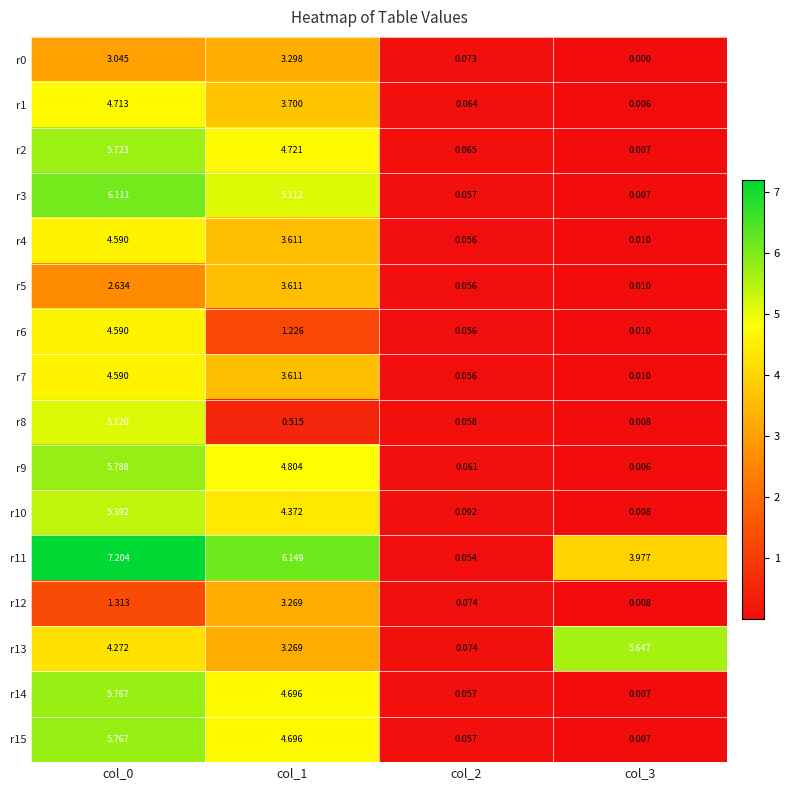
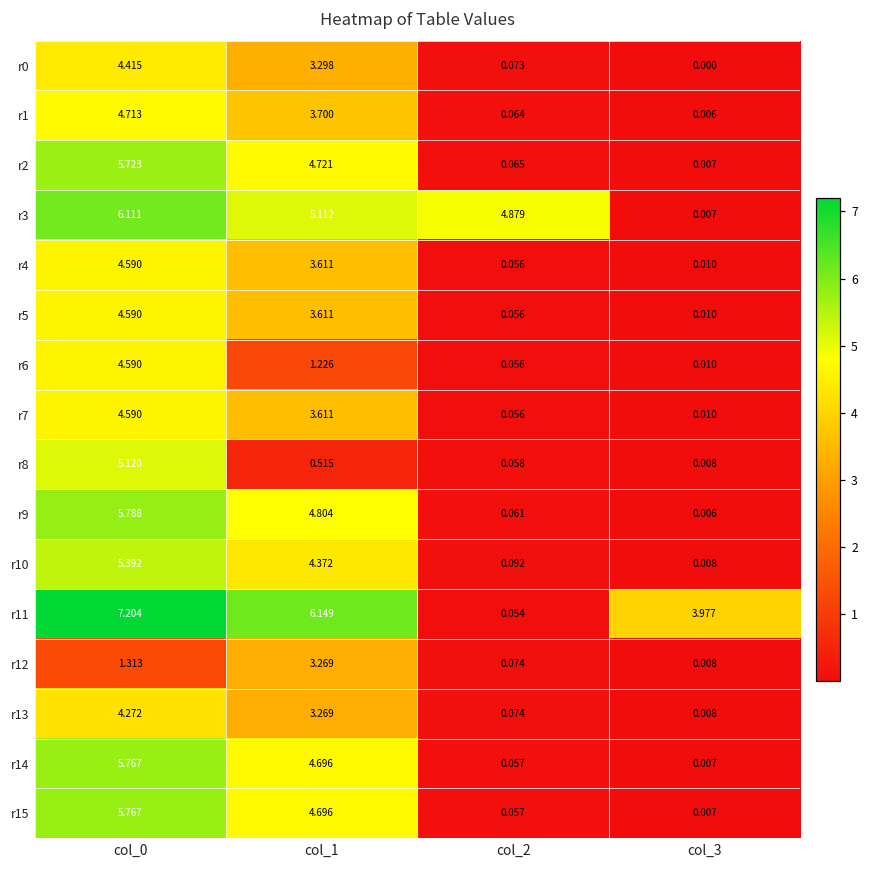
r0, col_0: 3.045 -> 4.415
r3, col_2: 0.057 -> 4.879
r5, col_0: 2.634 -> 4.590
r13, col_3: 5.647 -> 0.008
